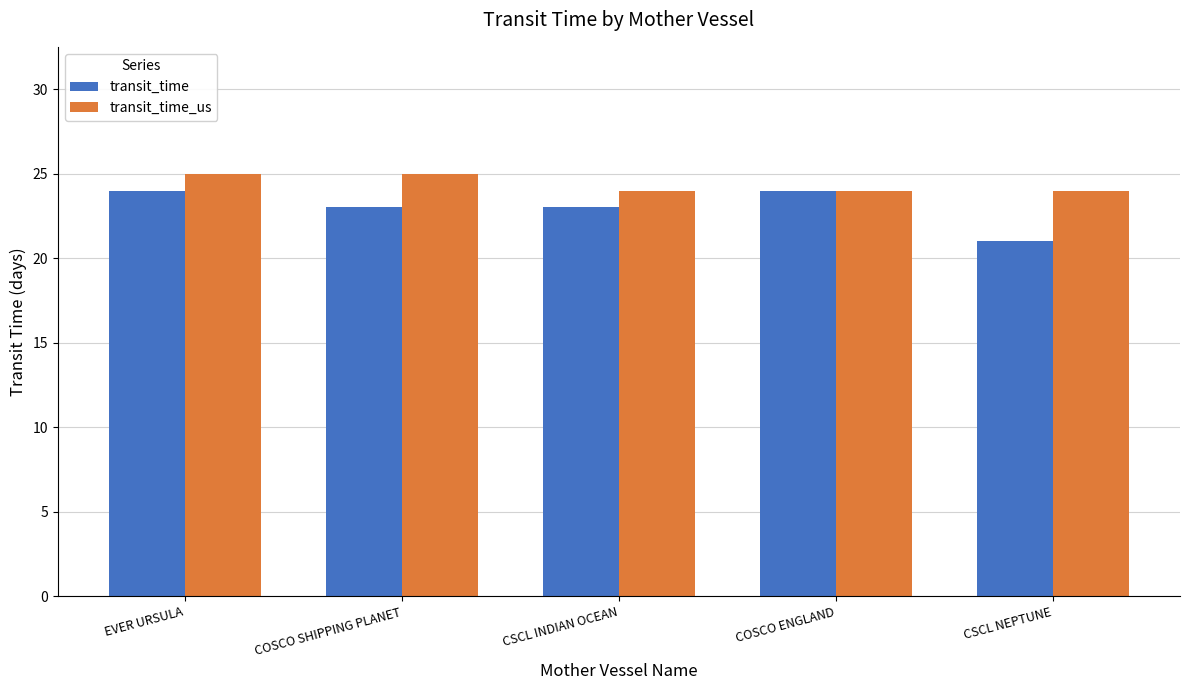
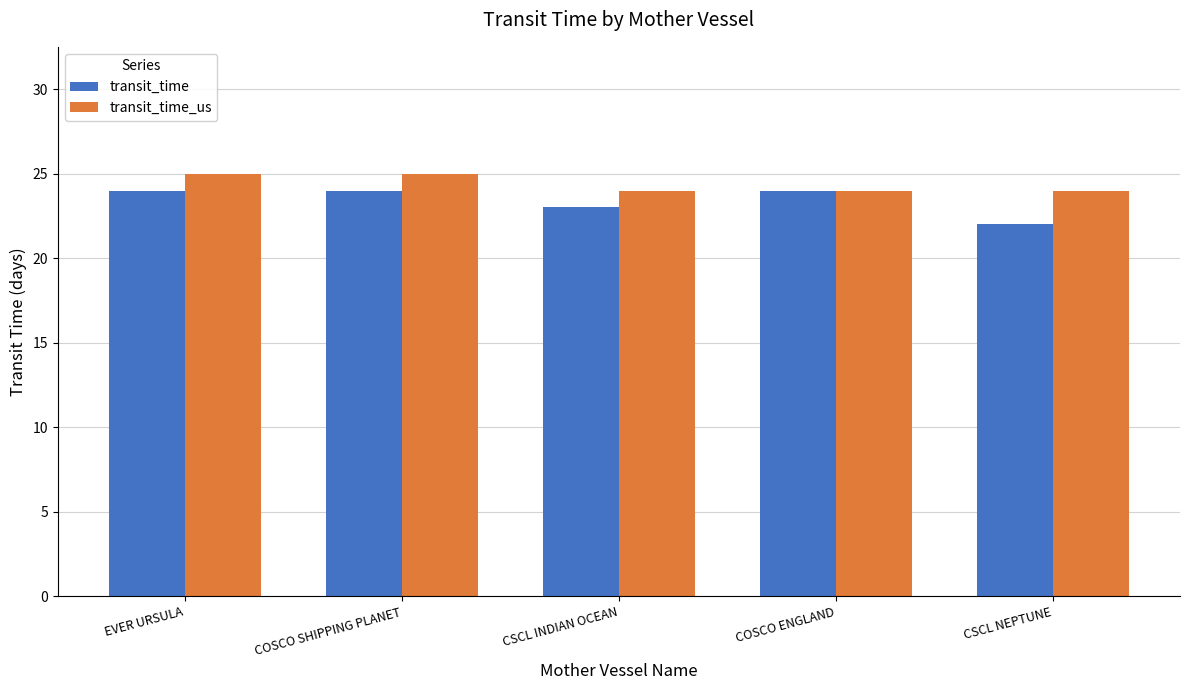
transit_time, COSCO SHIPPING PLANET: 23 -> 24
transit_time, CSCL NEPTUNE: 21 -> 22
